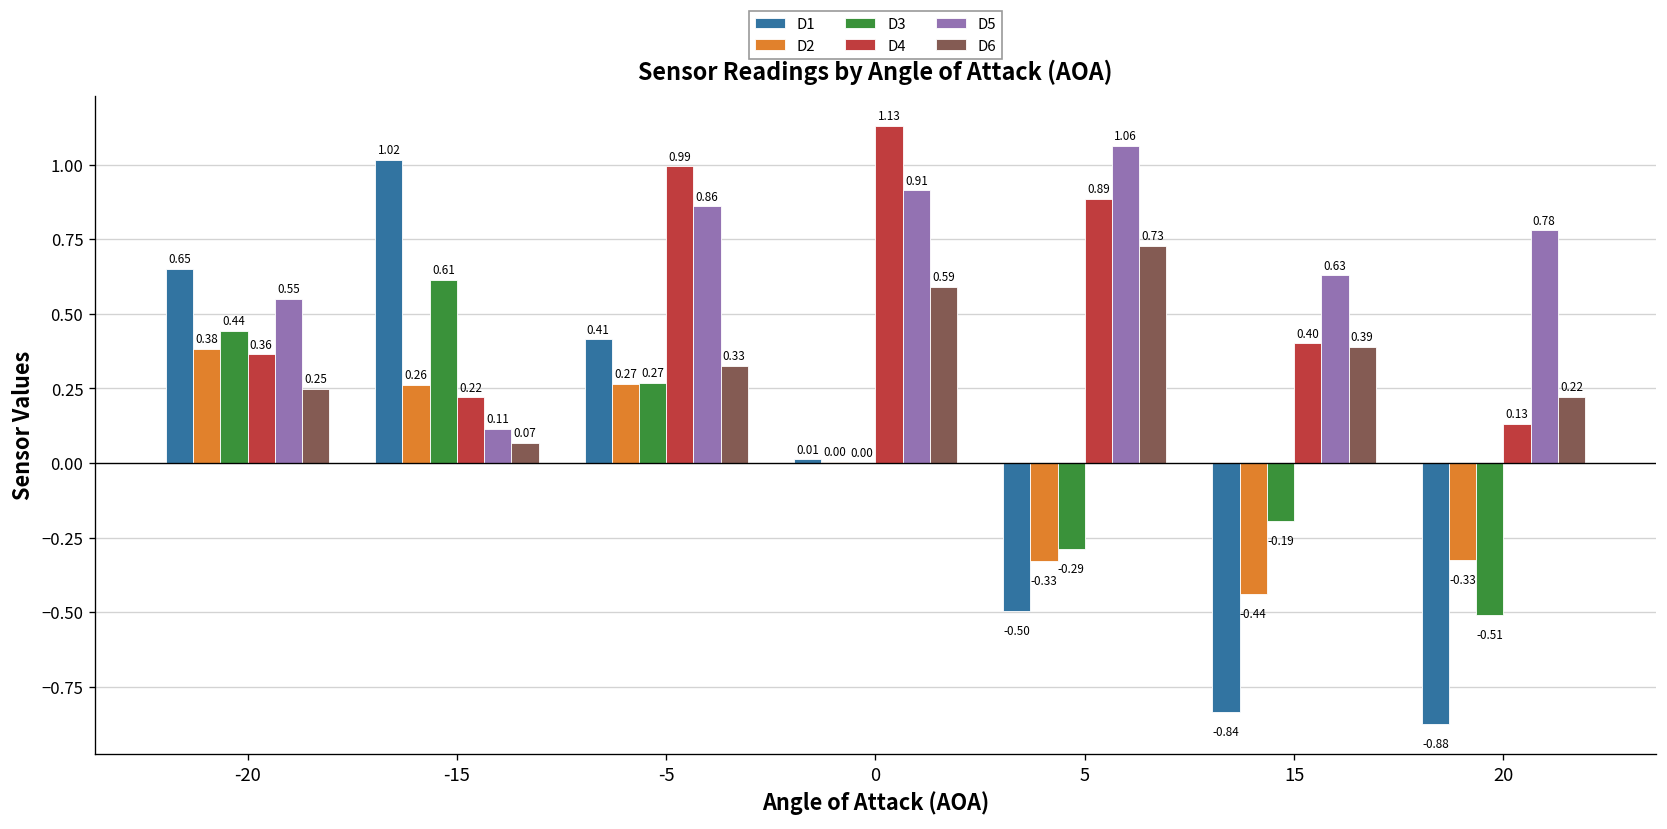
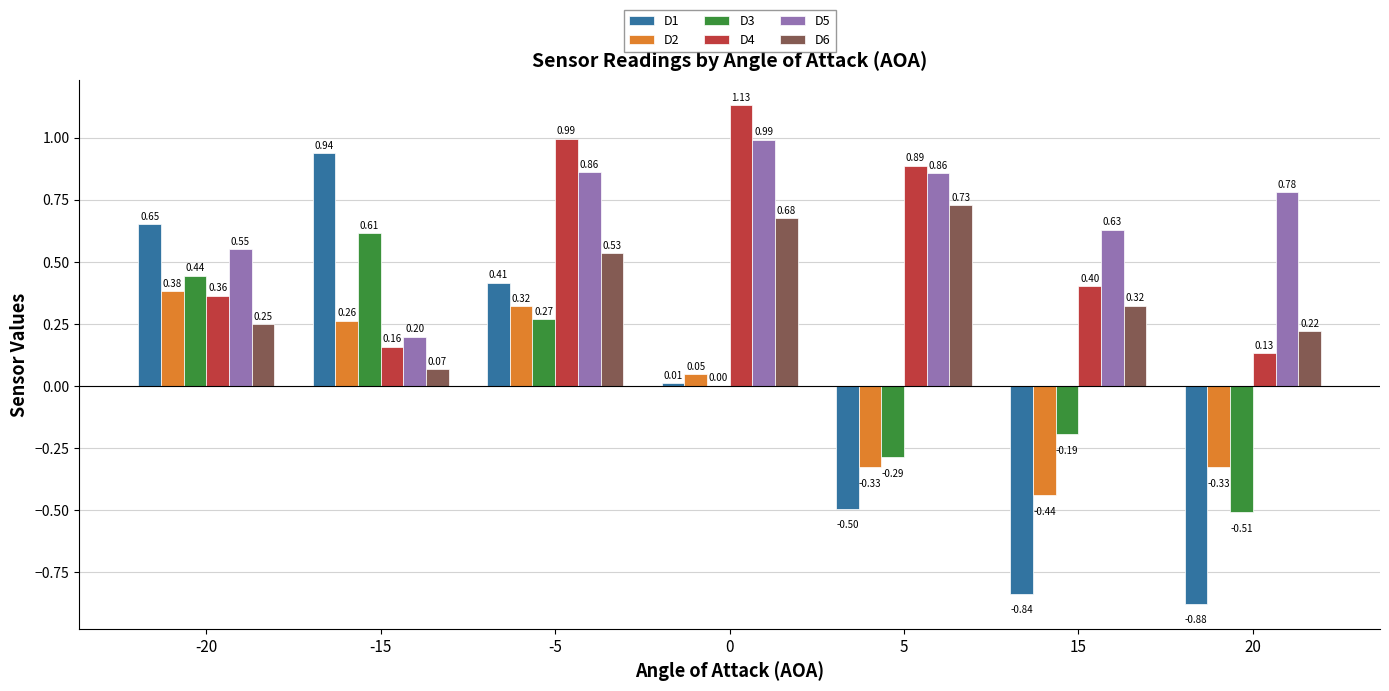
D1, -15: 1.02 -> 0.94
D4, -15: 0.22 -> 0.16
D5, -15: 0.11 -> 0.20
D2, -5: 0.27 -> 0.32
D6, -5: 0.33 -> 0.53
D2, 0: 0.00 -> 0.05
D5, 0: 0.91 -> 0.99
D6, 0: 0.59 -> 0.68
D5, 5: 1.06 -> 0.86
D6, 15: 0.39 -> 0.32
